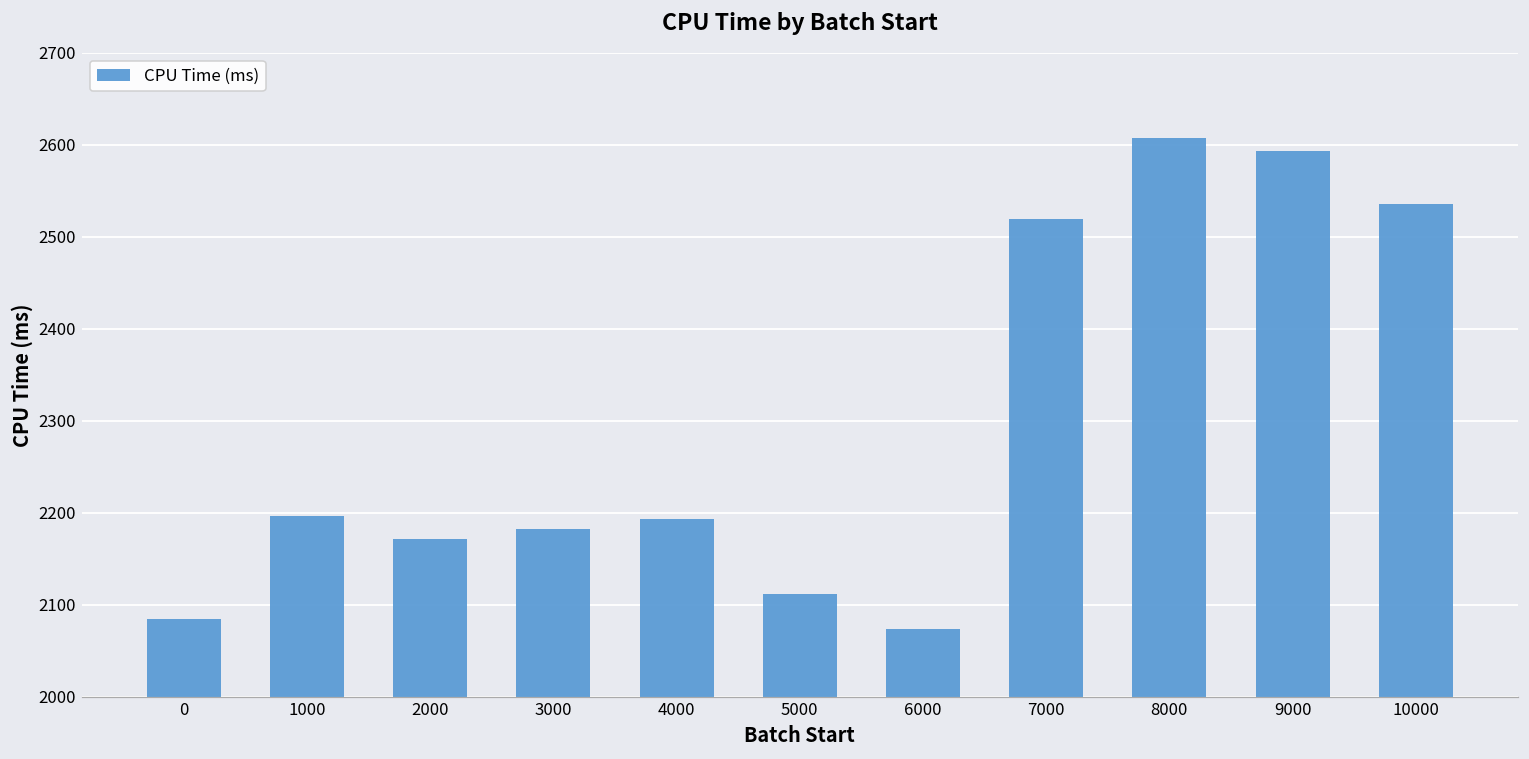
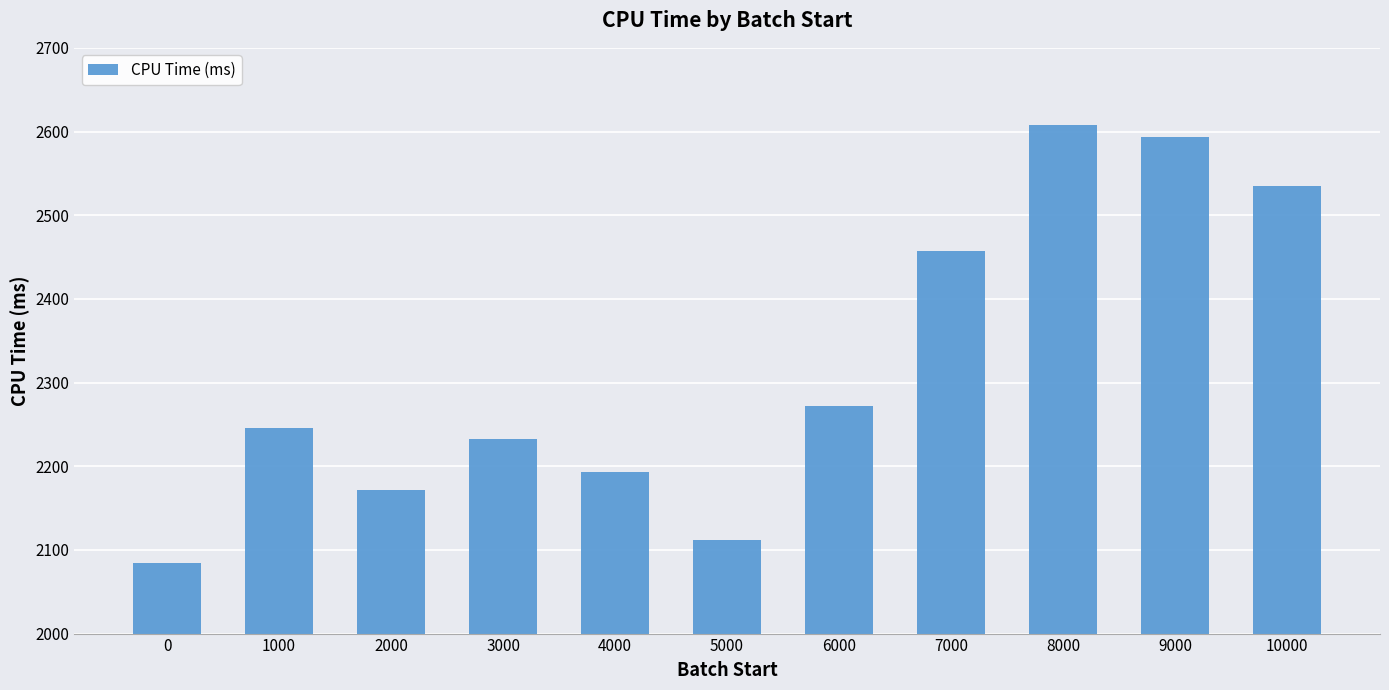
1000: 2200 -> 2250
3000: 2180 -> 2230
6000: 2070 -> 2270
7000: 2520 -> 2460
